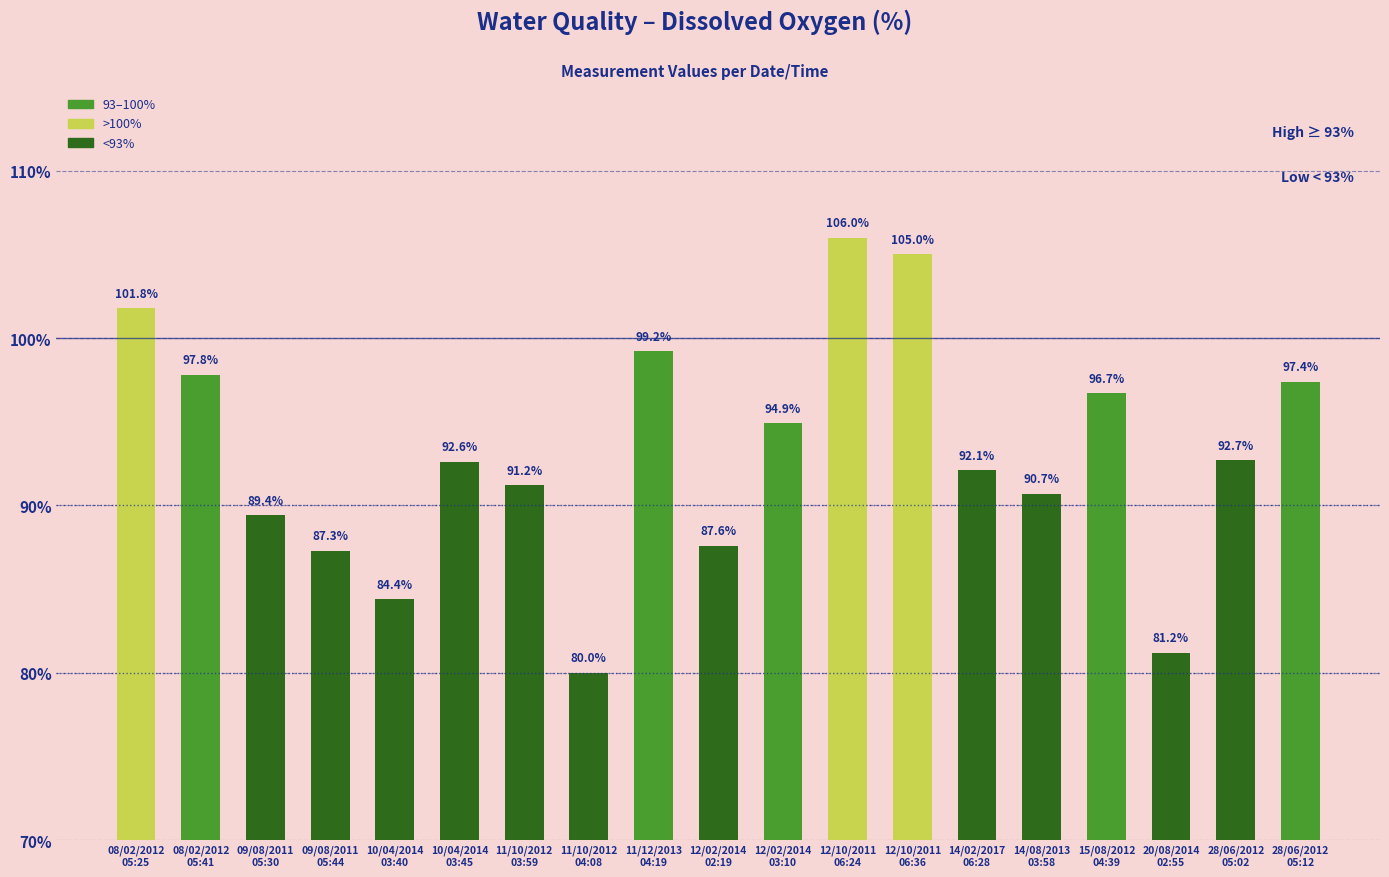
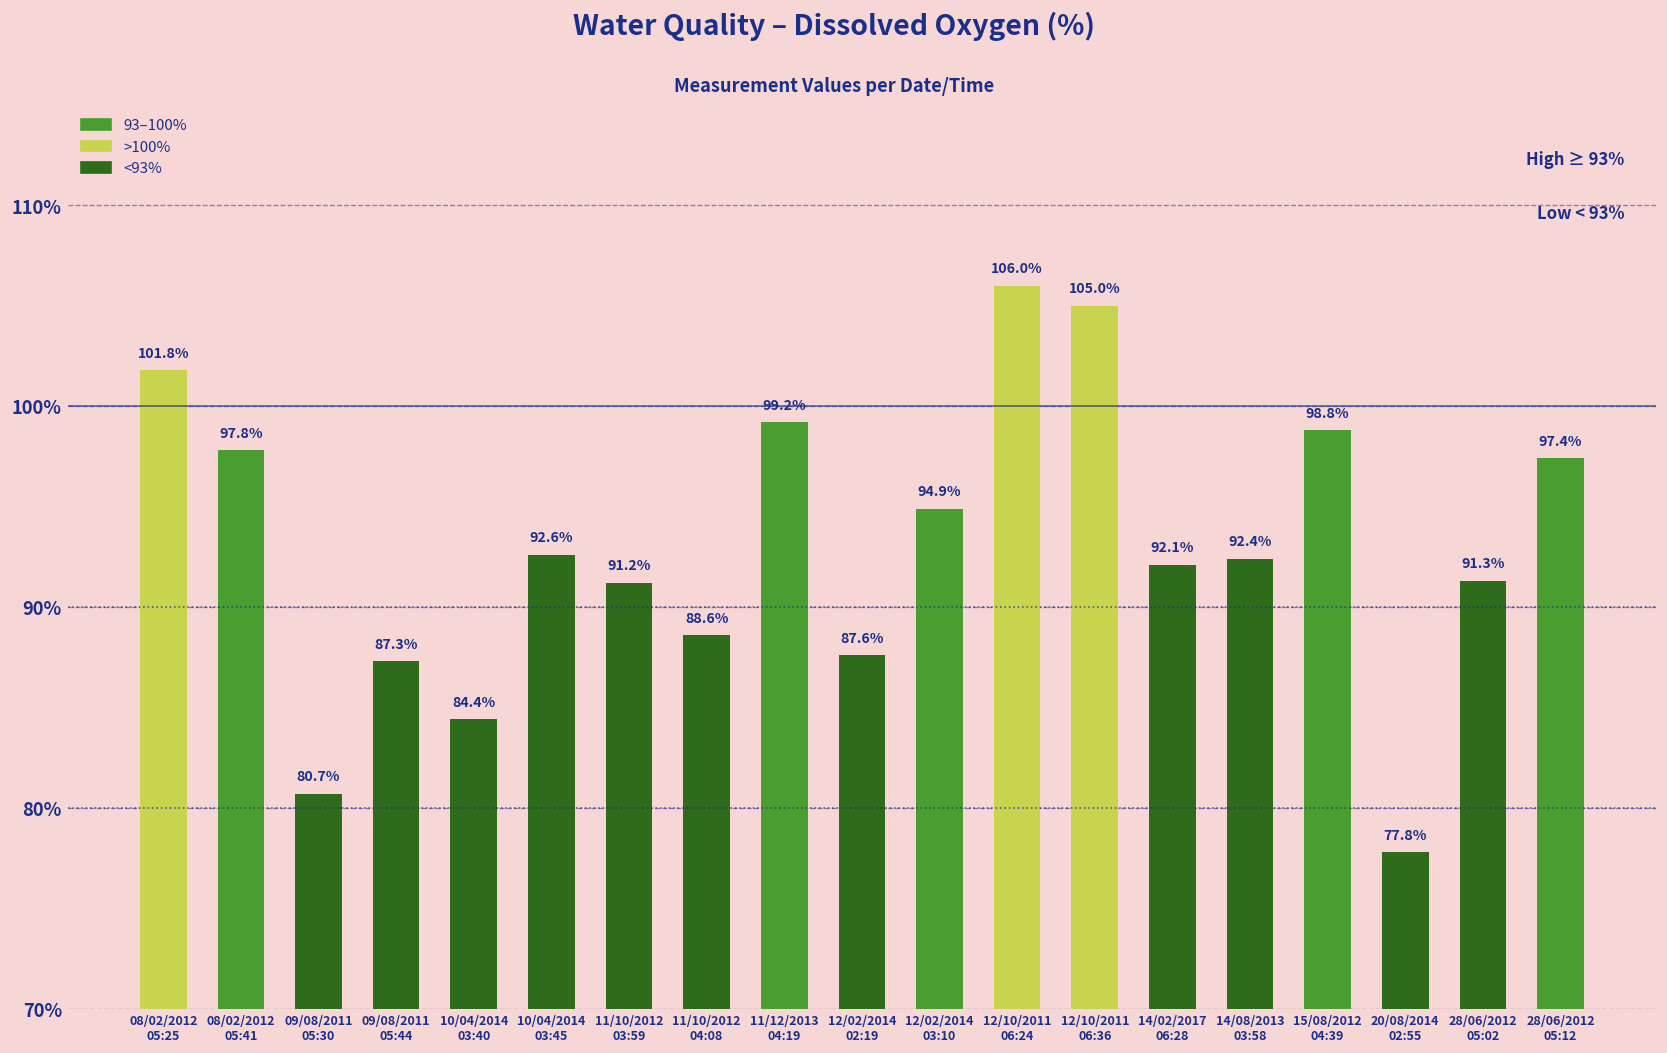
09/08/2011 05:30: 89.4% -> 80.7%
11/10/2012 04:08: 80.0% -> 88.6%
14/08/2013 03:58: 90.7% -> 92.4%
15/08/2012 04:39: 96.7% -> 98.8%
20/08/2014 02:55: 81.2% -> 77.8%
28/06/2012 05:02: 92.7% -> 91.3%
